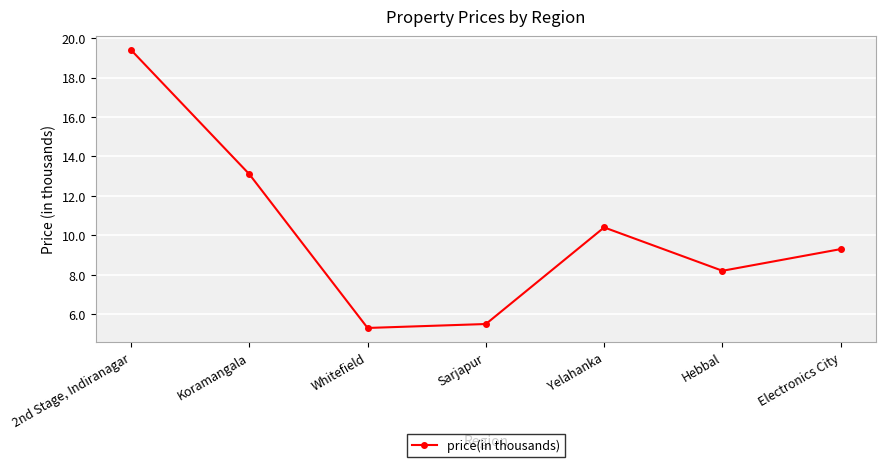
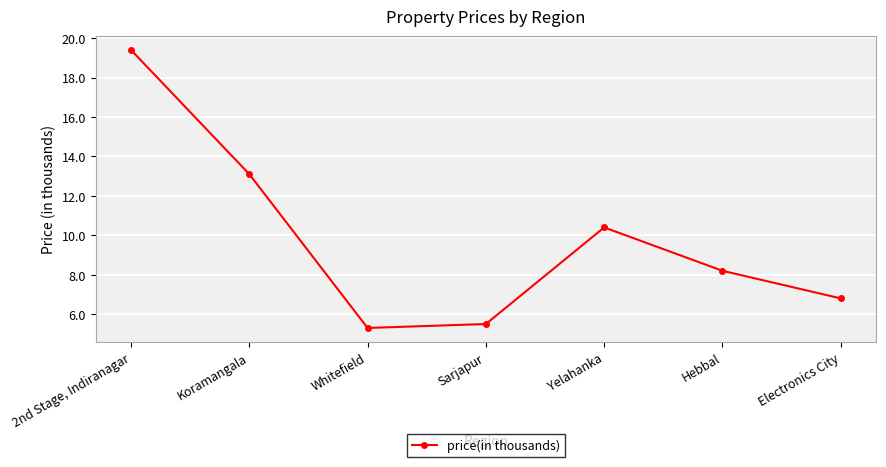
Electronics City: 9.3 -> 6.8
